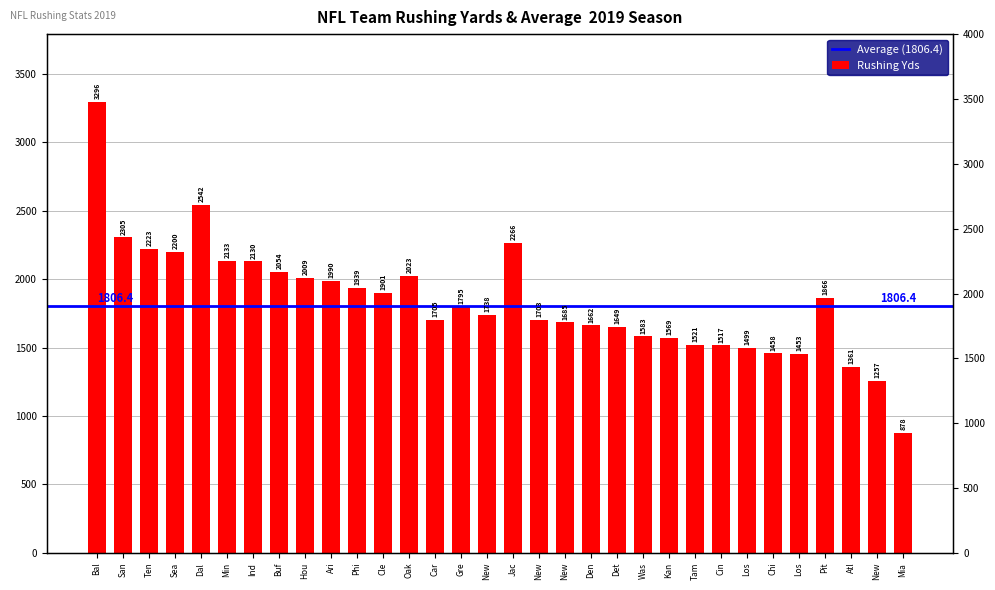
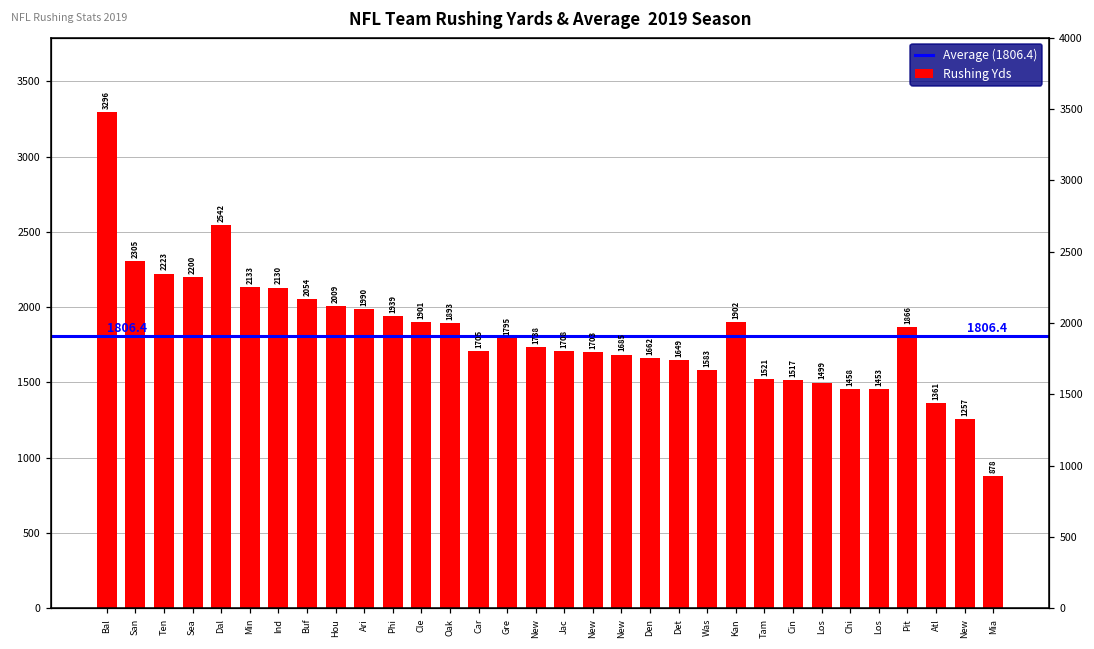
Oak: 2023 -> 1893
Jac: 2266 -> 1708
Kan: 1569 -> 1902
